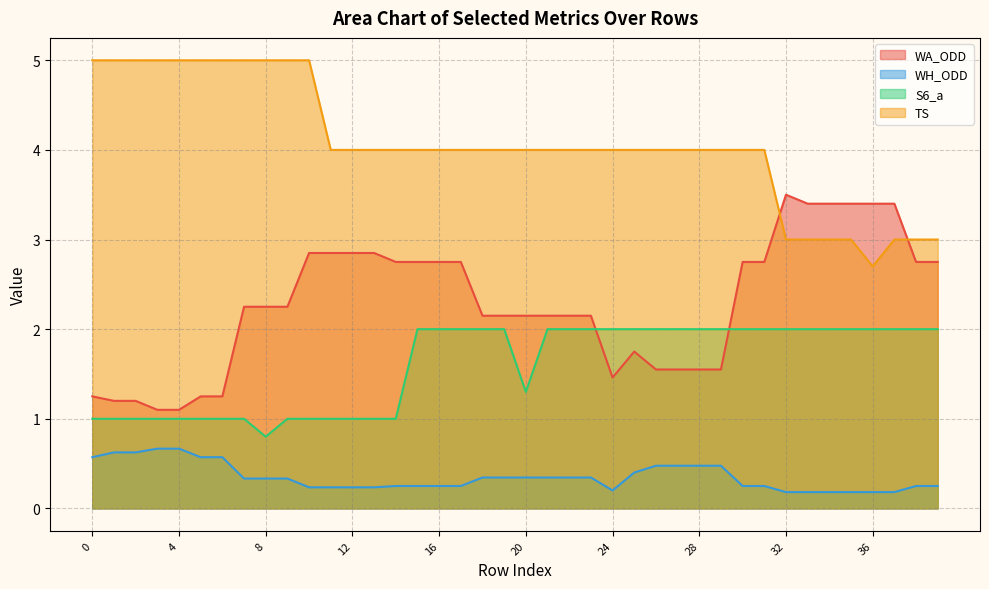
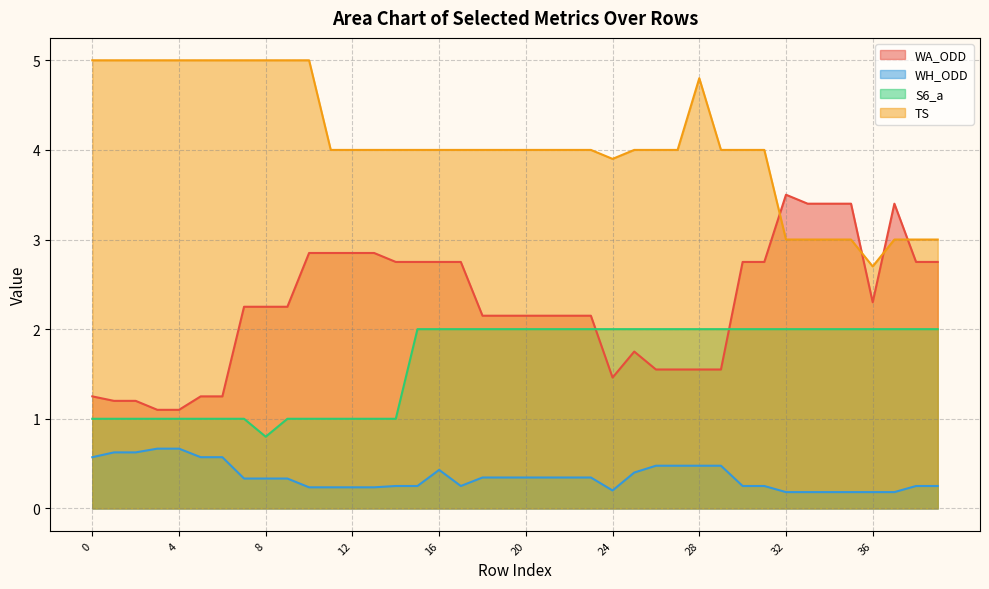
WH_ODD, 16: 0.3 -> 0.4
S6_a, 20: 1.3 -> 2.0
TS, 24: 4.0 -> 3.9
TS, 28: 4.0 -> 4.8
WA_ODD, 36: 3.4 -> 2.3
